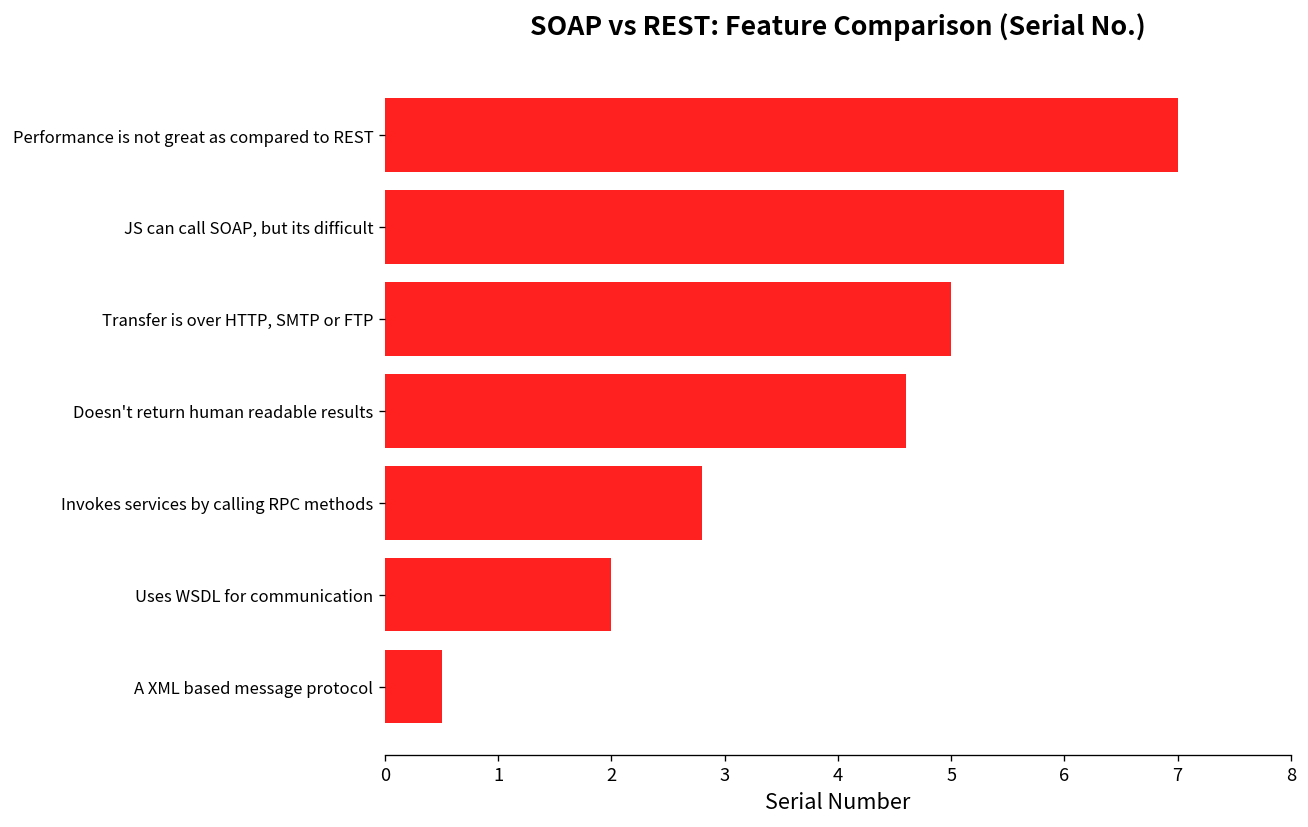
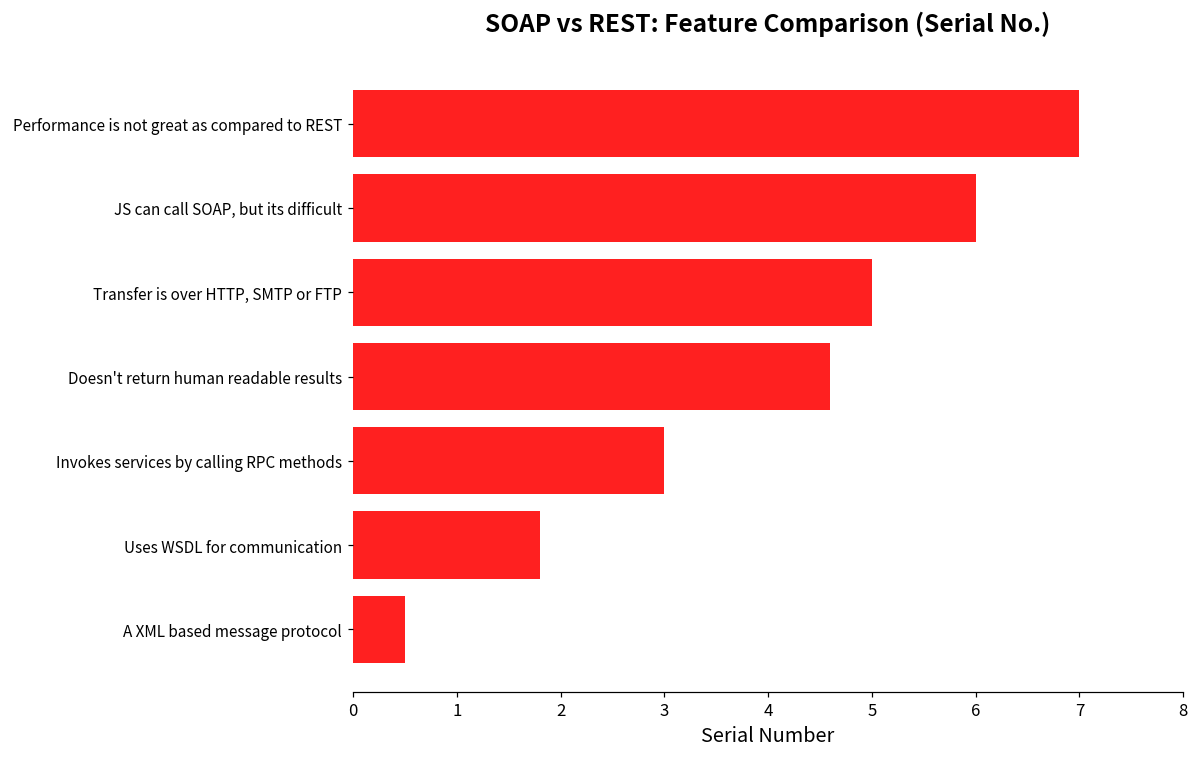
Invokes services by calling RPC methods: 2.8 -> 3.0
Uses WSDL for communication: 2.0 -> 1.8
